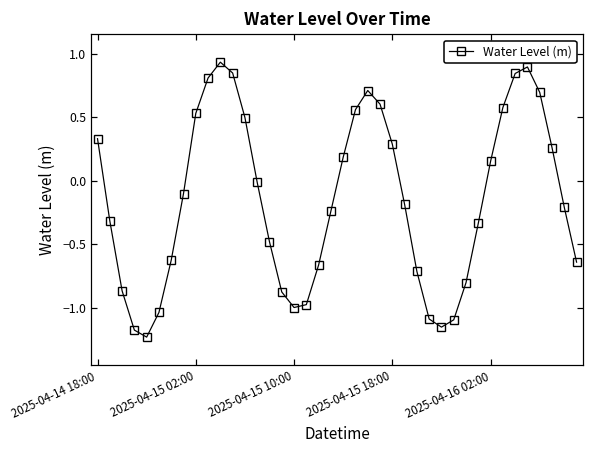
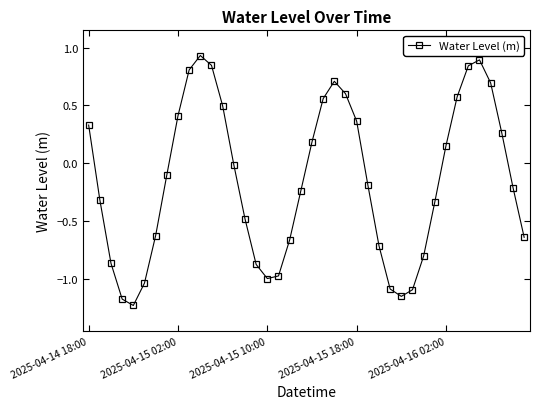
2025-04-15 02:00: 0.53 -> 0.41
2025-04-15 18:00: 0.29 -> 0.36
